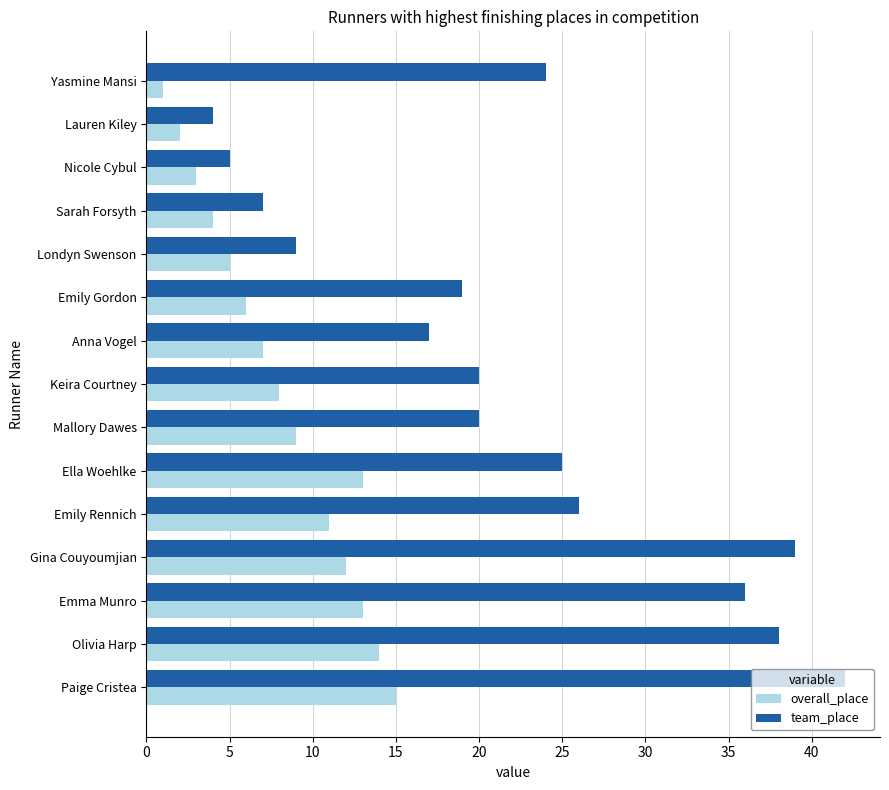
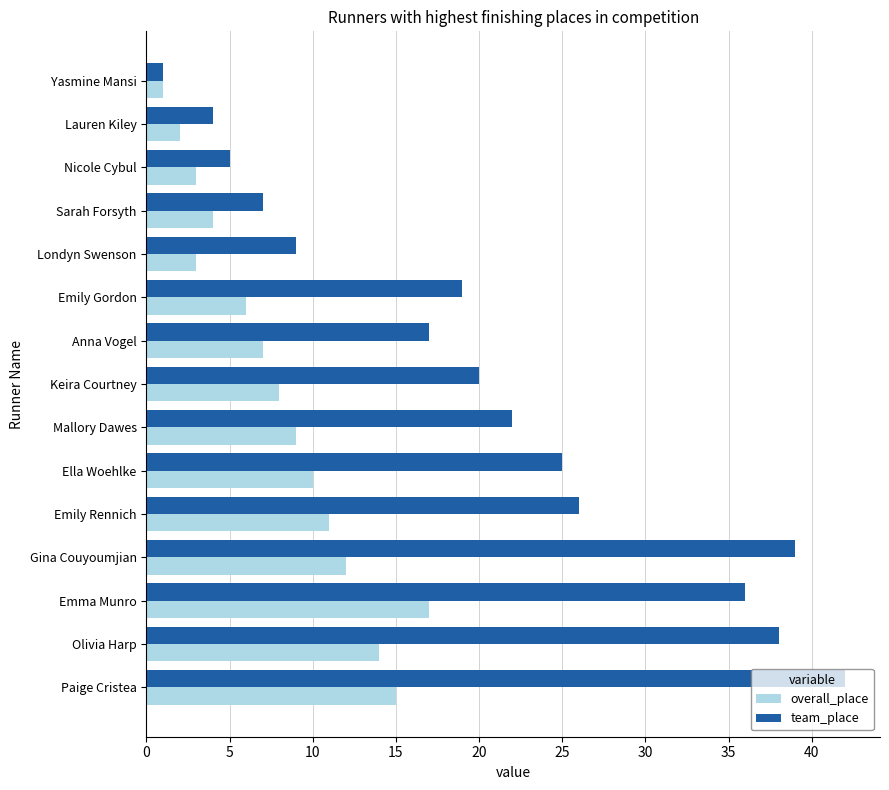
team_place, Yasmine Mansi: 24 -> 1
overall_place, Londyn Swenson: 5 -> 3
team_place, Mallory Dawes: 20 -> 22
overall_place, Ella Woehlke: 13 -> 10
overall_place, Emma Munro: 13 -> 17
